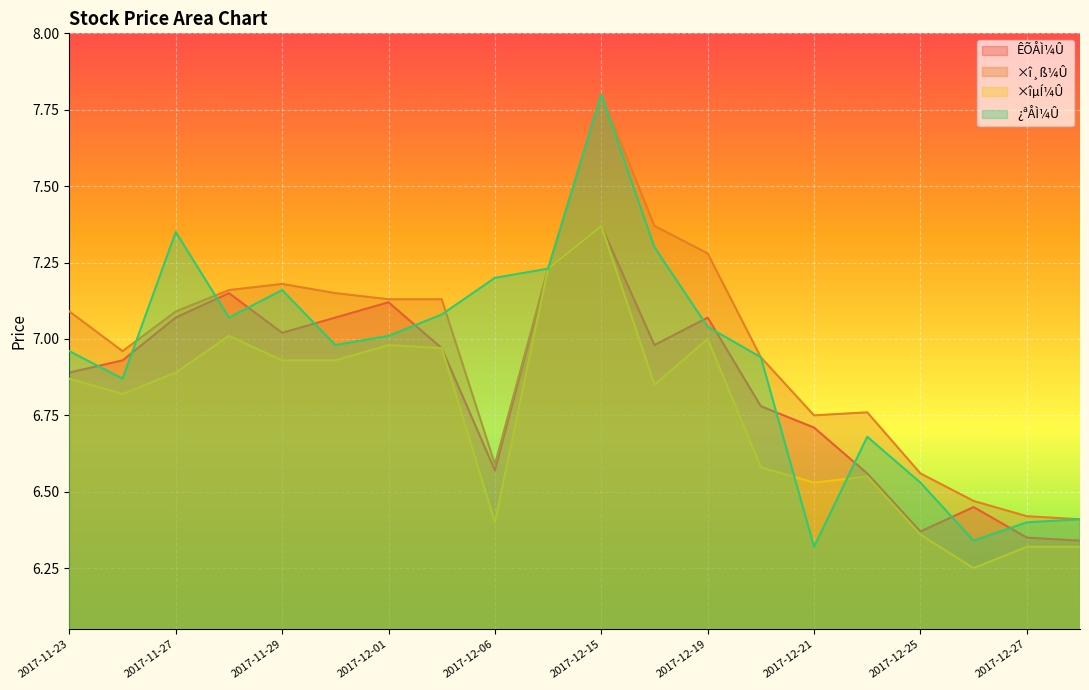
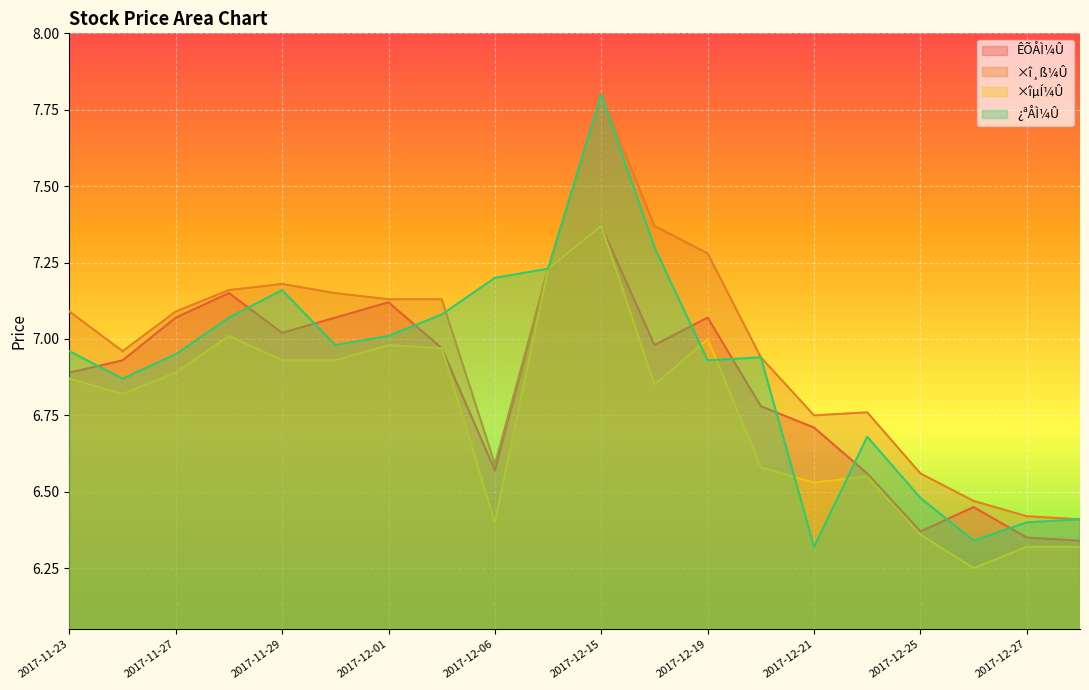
¿ªÅÌ¼Û, 2017-11-27: 7.35 -> 6.95
¿ªÅÌ¼Û, 2017-12-19: 7.04 -> 6.93
¿ªÅÌ¼Û, 2017-12-25: 6.53 -> 6.48
